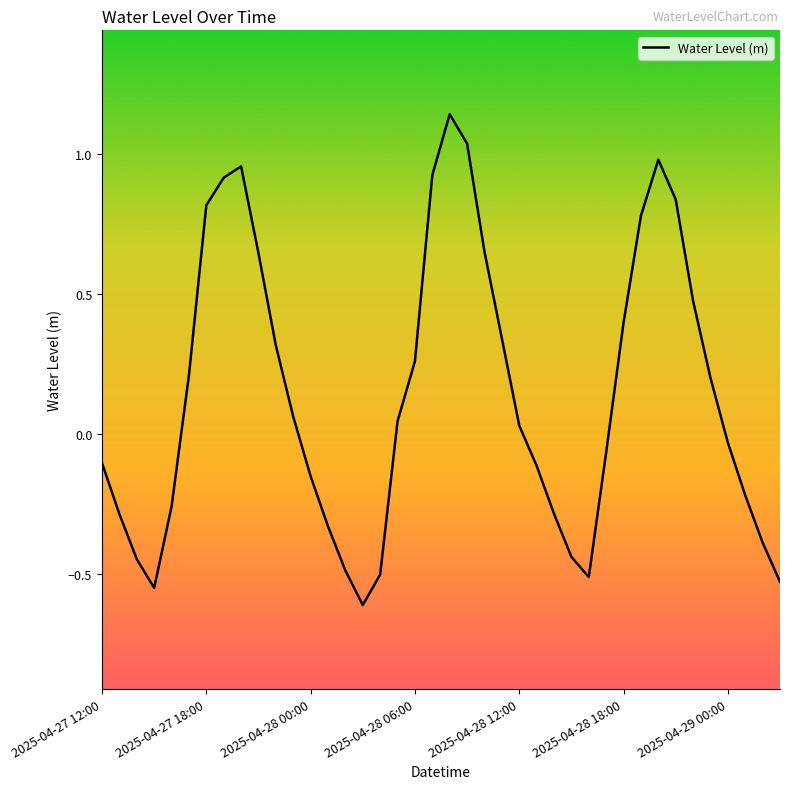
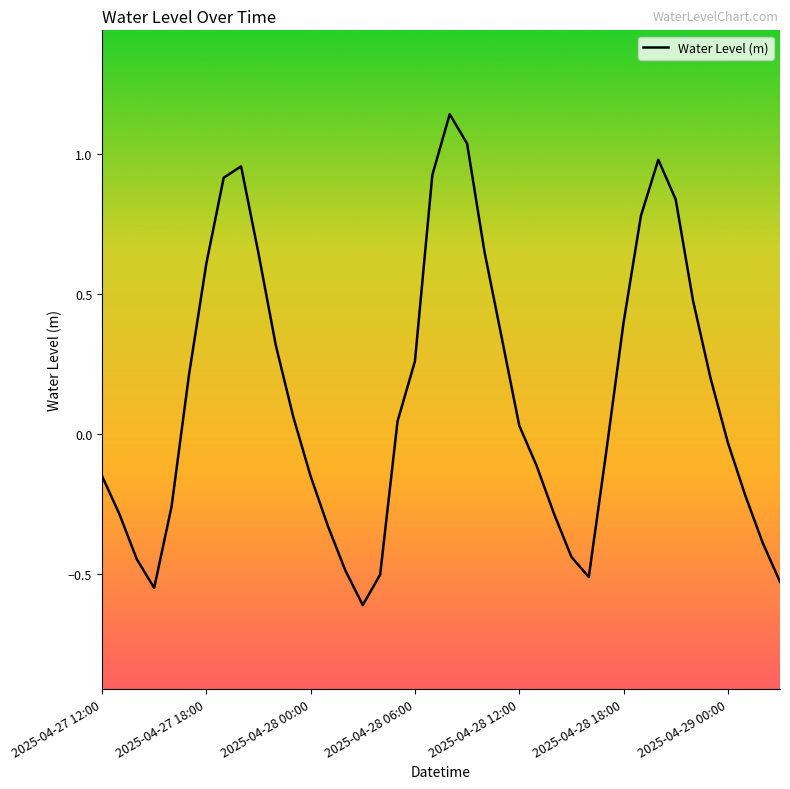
2025-04-27 12:00: -0.10 -> -0.15
2025-04-27 18:00: 0.82 -> 0.61
